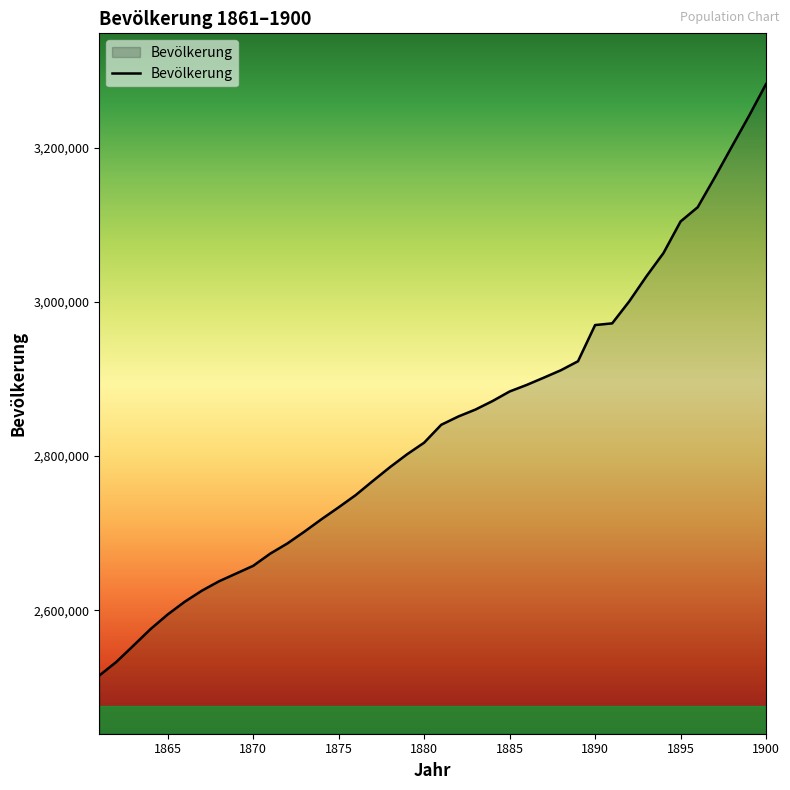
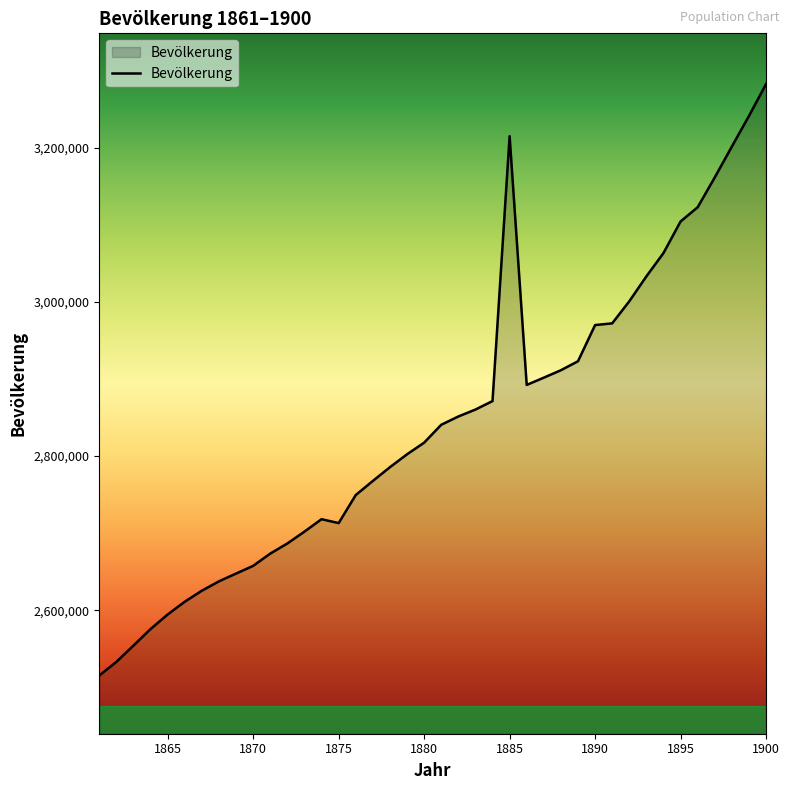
1875: 2,730,000 -> 2,710,000
1885: 2,880,000 -> 3,210,000
